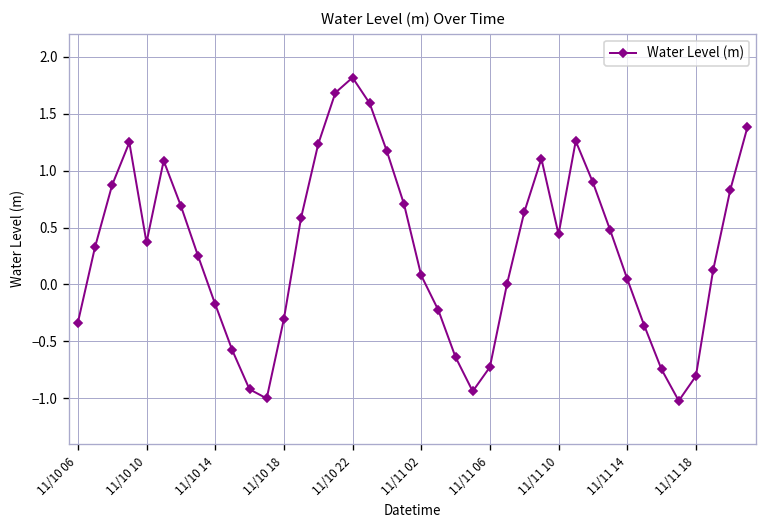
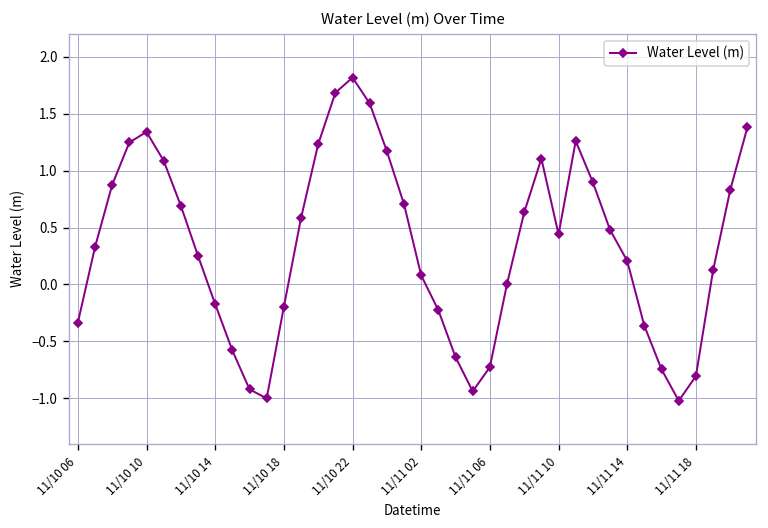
11/10 10: 0.4 -> 1.3
11/10 18: -0.3 -> -0.2
11/11 14: 0.0 -> 0.2
